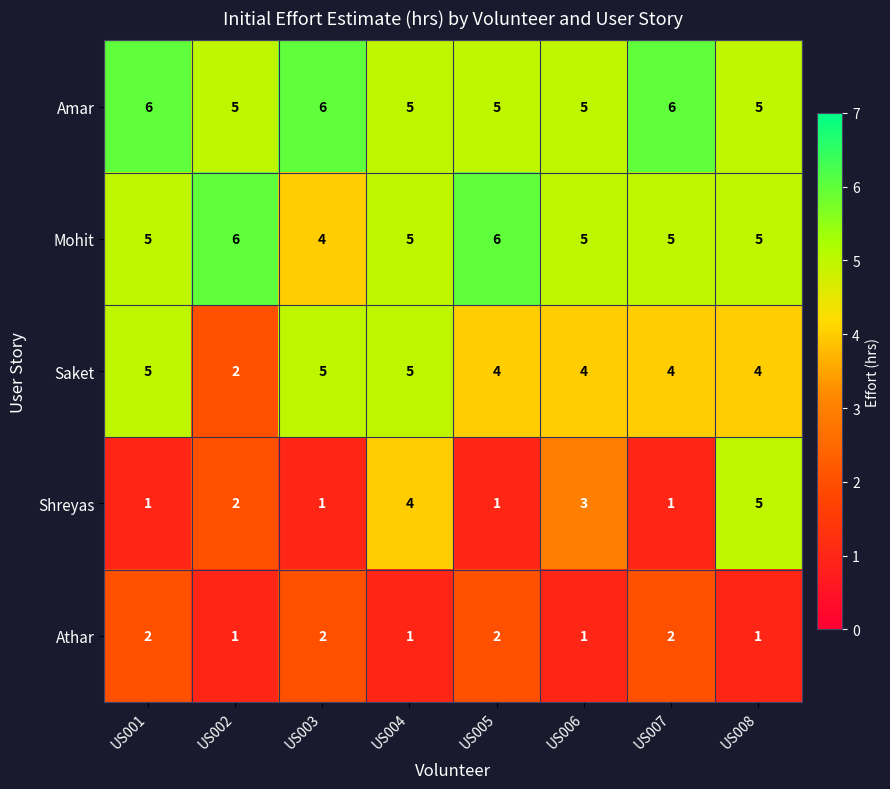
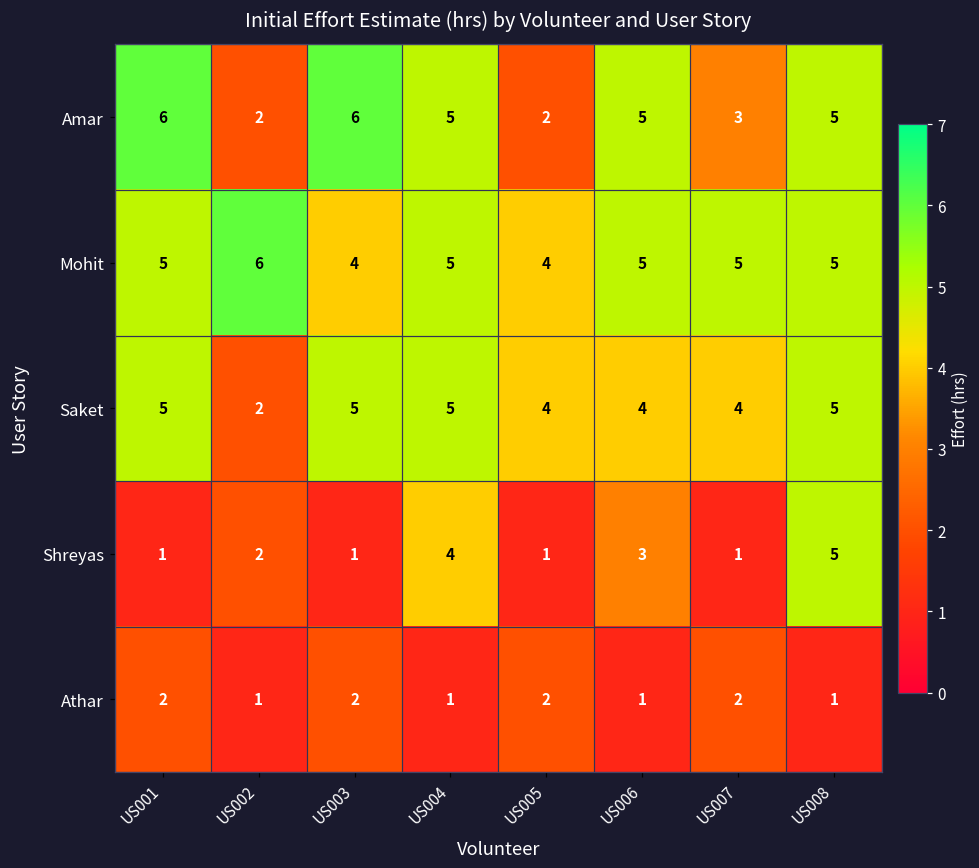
Amar, US002: 5 -> 2
Amar, US005: 5 -> 2
Amar, US007: 6 -> 3
Mohit, US005: 6 -> 4
Saket, US008: 4 -> 5
